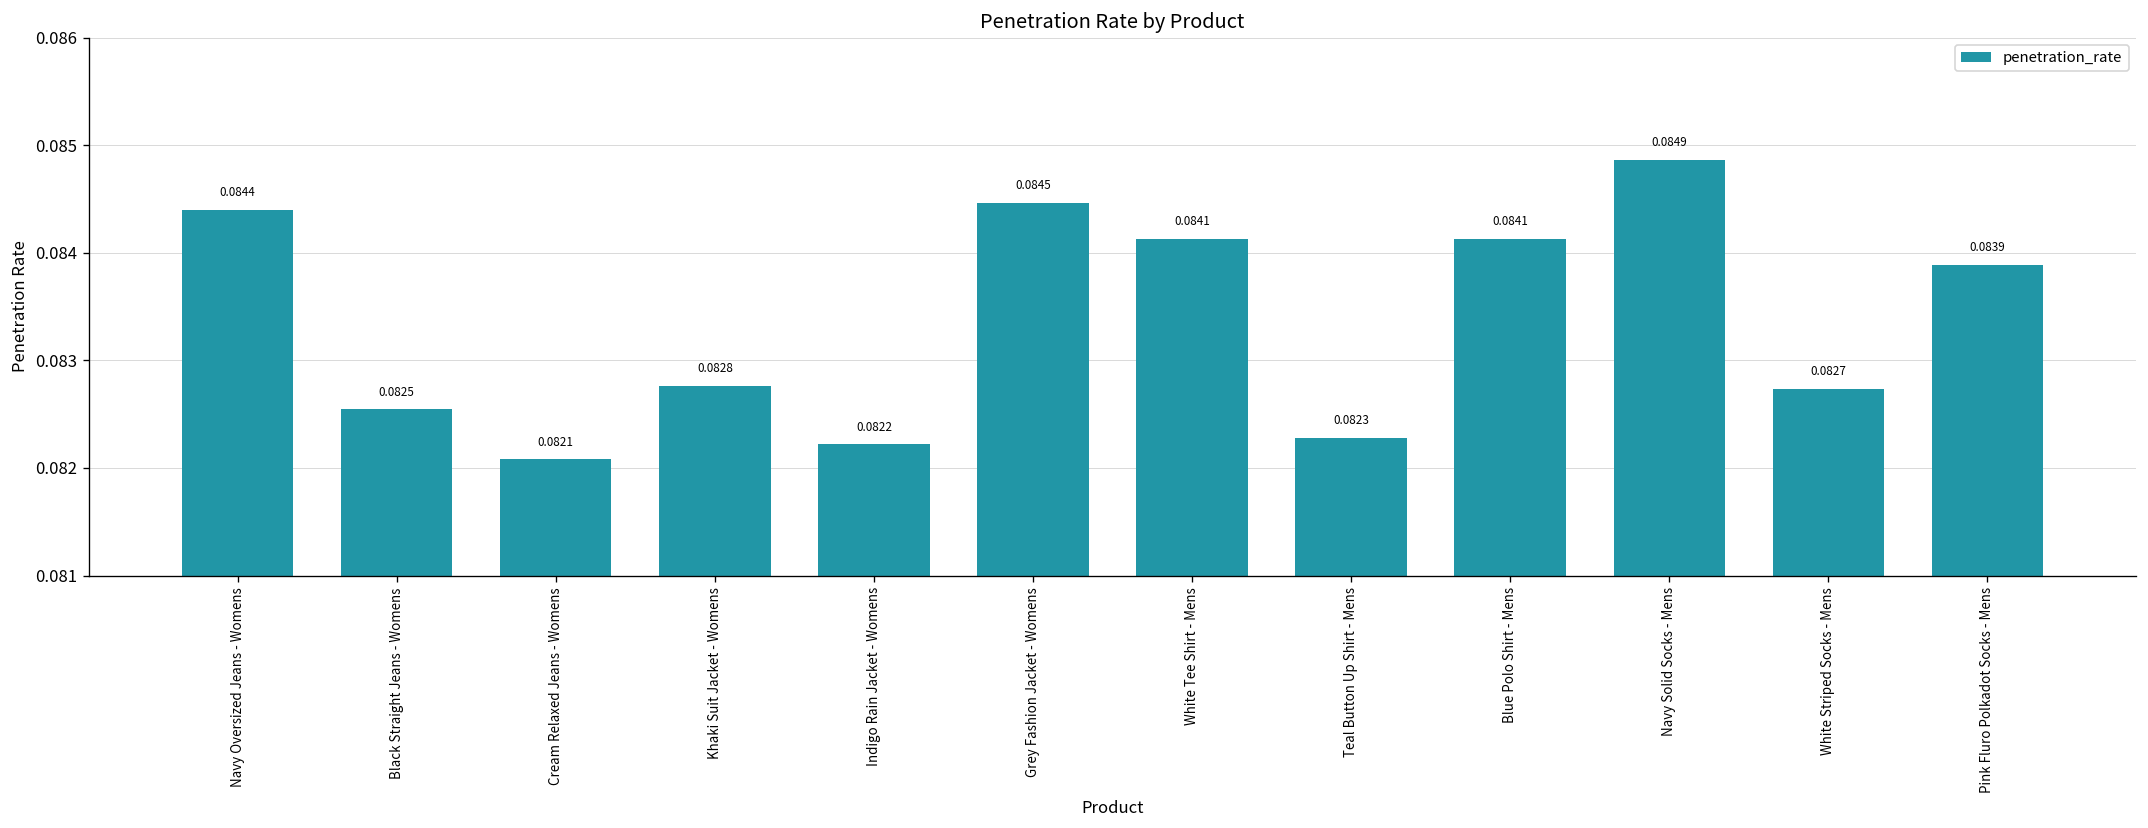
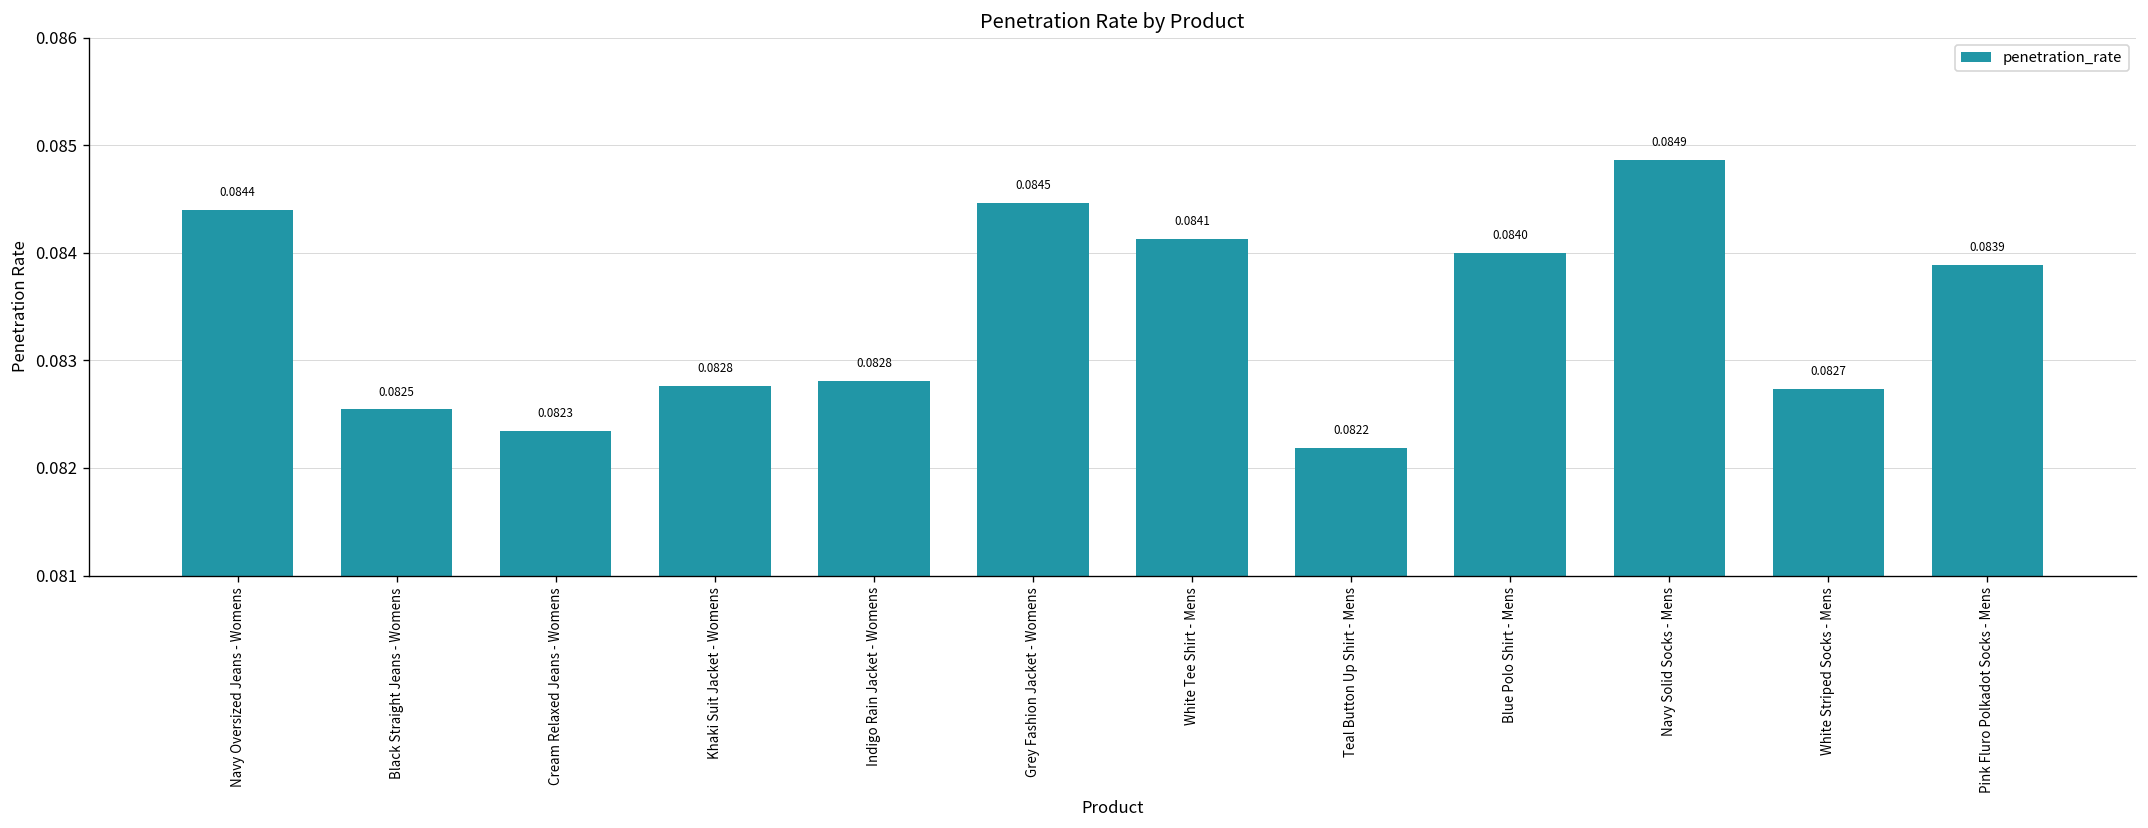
Cream Relaxed Jeans - Womens: 0.0821 -> 0.0823
Indigo Rain Jacket - Womens: 0.0822 -> 0.0828
Teal Button Up Shirt - Mens: 0.0823 -> 0.0822
Blue Polo Shirt - Mens: 0.0841 -> 0.0840
